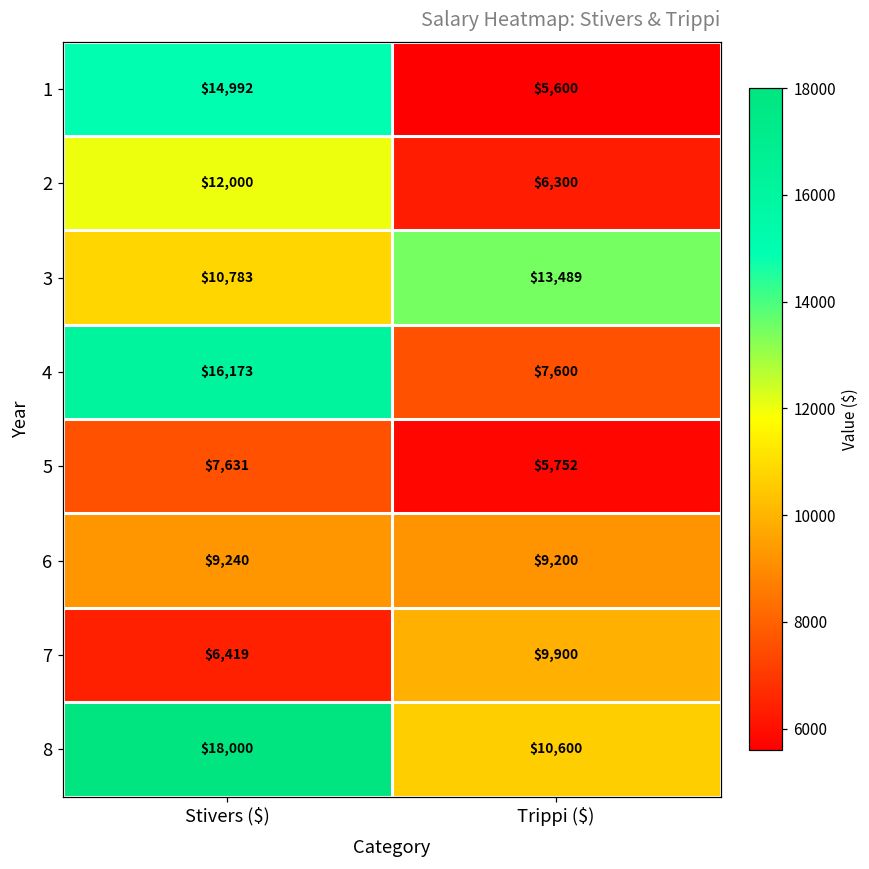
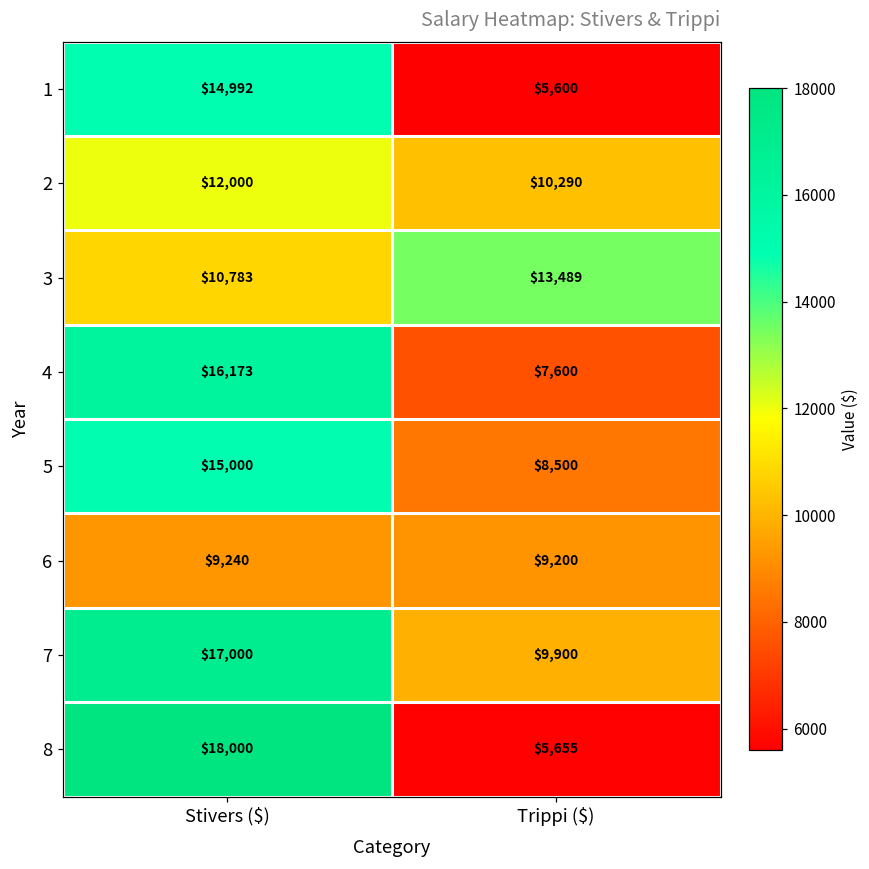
2, Trippi ($): $6,300 -> $10,290
5, Stivers ($): $7,631 -> $15,000
5, Trippi ($): $5,752 -> $8,500
7, Stivers ($): $6,419 -> $17,000
8, Trippi ($): $10,600 -> $5,655
